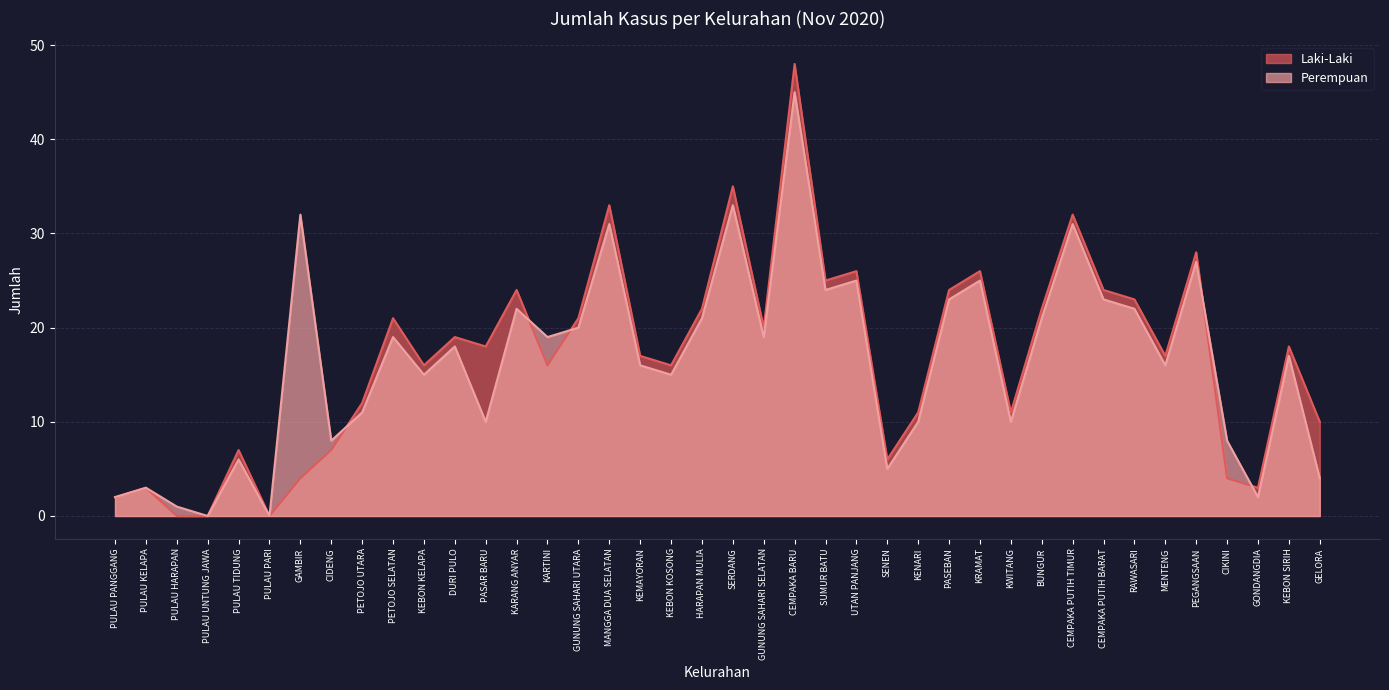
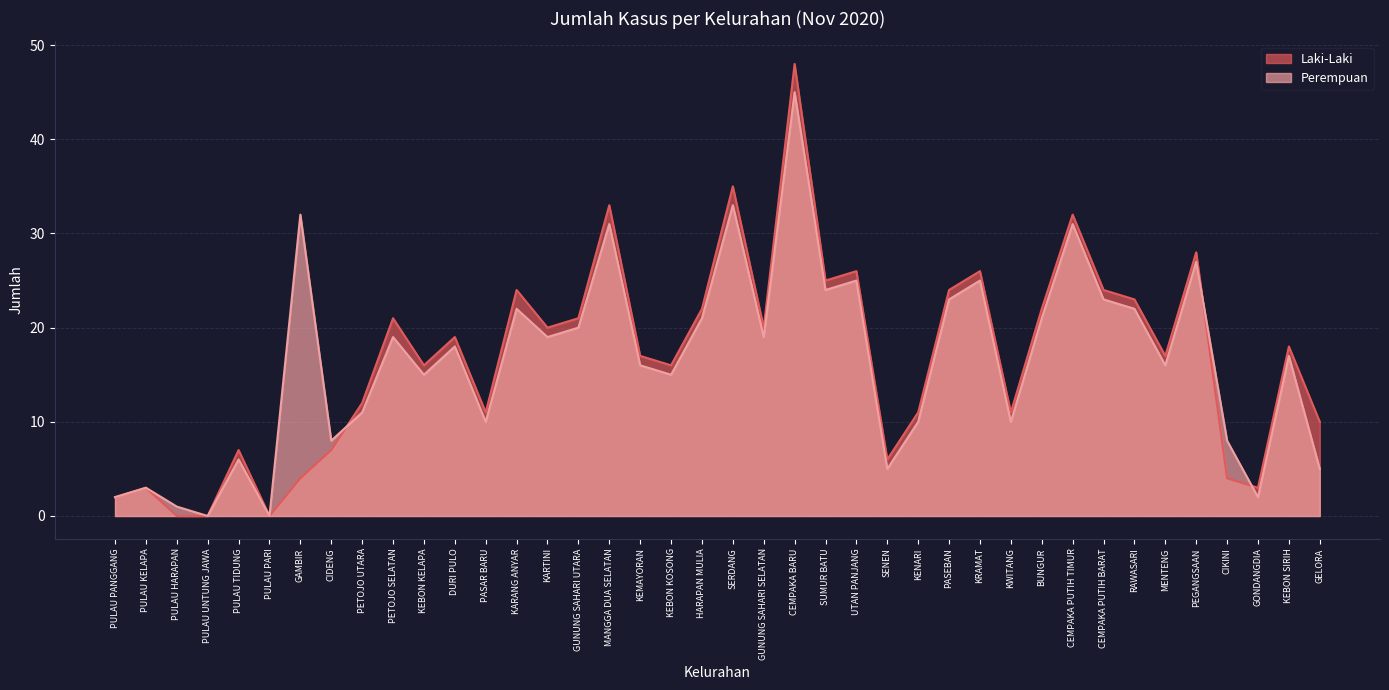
Laki-Laki, PASAR BARU: 18 -> 11
Laki-Laki, KARTINI: 16 -> 20
Perempuan, GELORA: 4 -> 5
